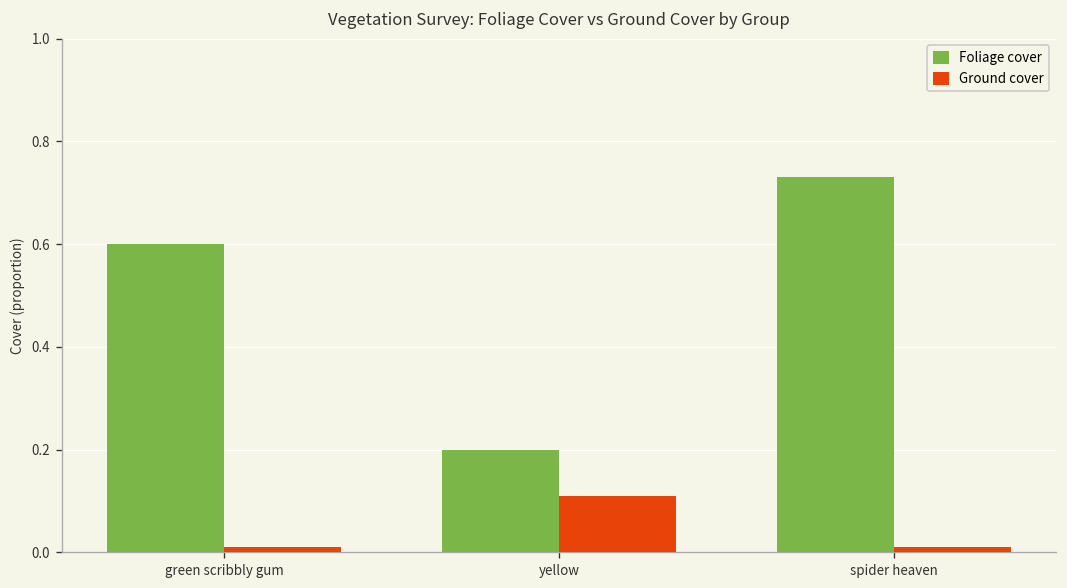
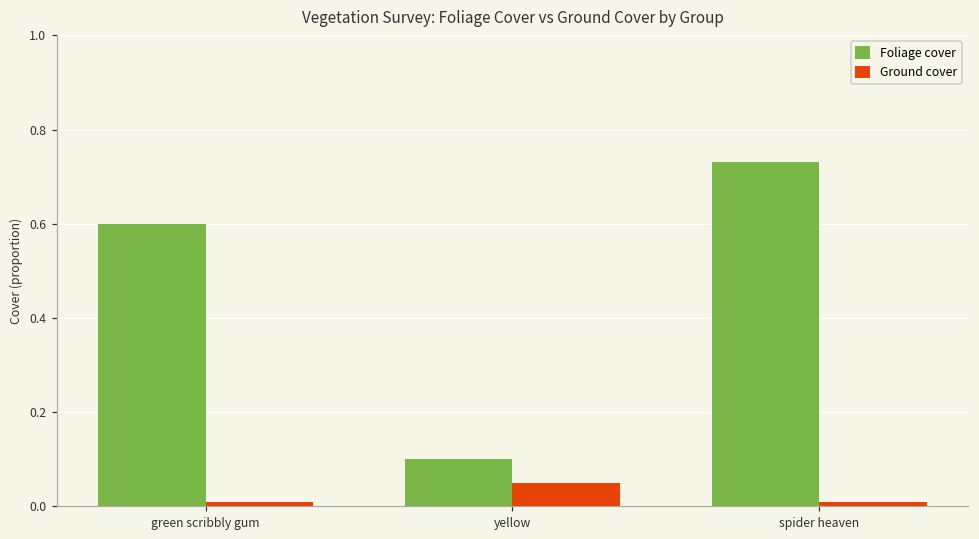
Foliage cover, yellow: 0.2 -> 0.1
Ground cover, yellow: 0.11 -> 0.05
